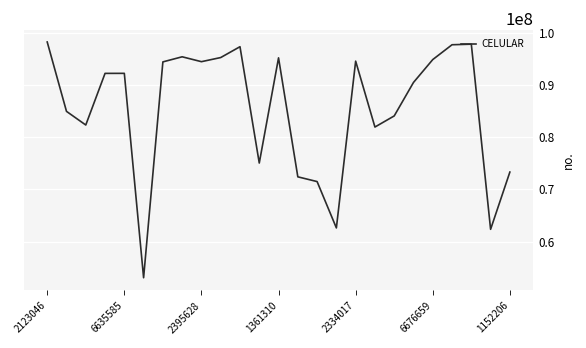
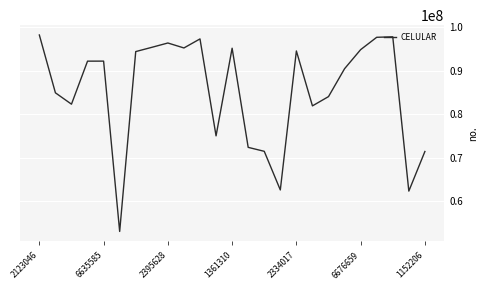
2395628: 94000000 -> 96000000
1152206: 73000000 -> 71000000
